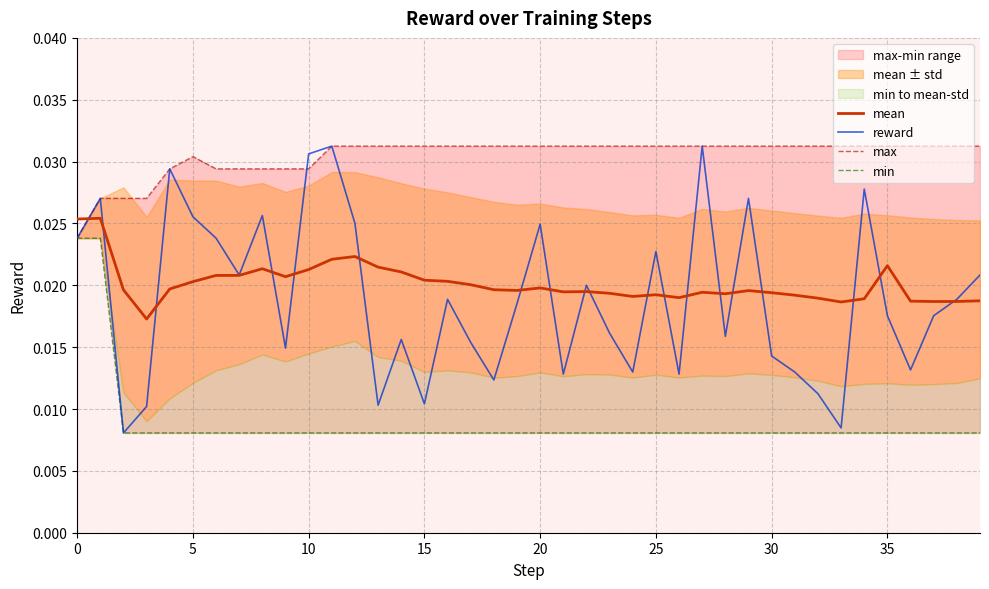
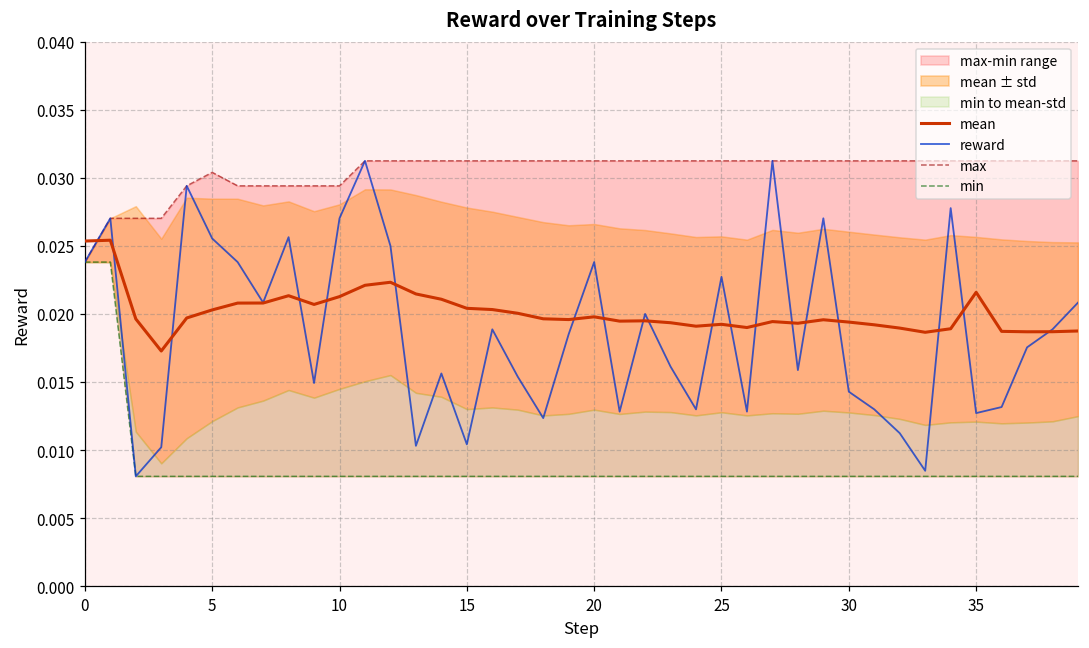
reward, 10: 0.0306 -> 0.0270
reward, 20: 0.0249 -> 0.0238
reward, 35: 0.0175 -> 0.0127
